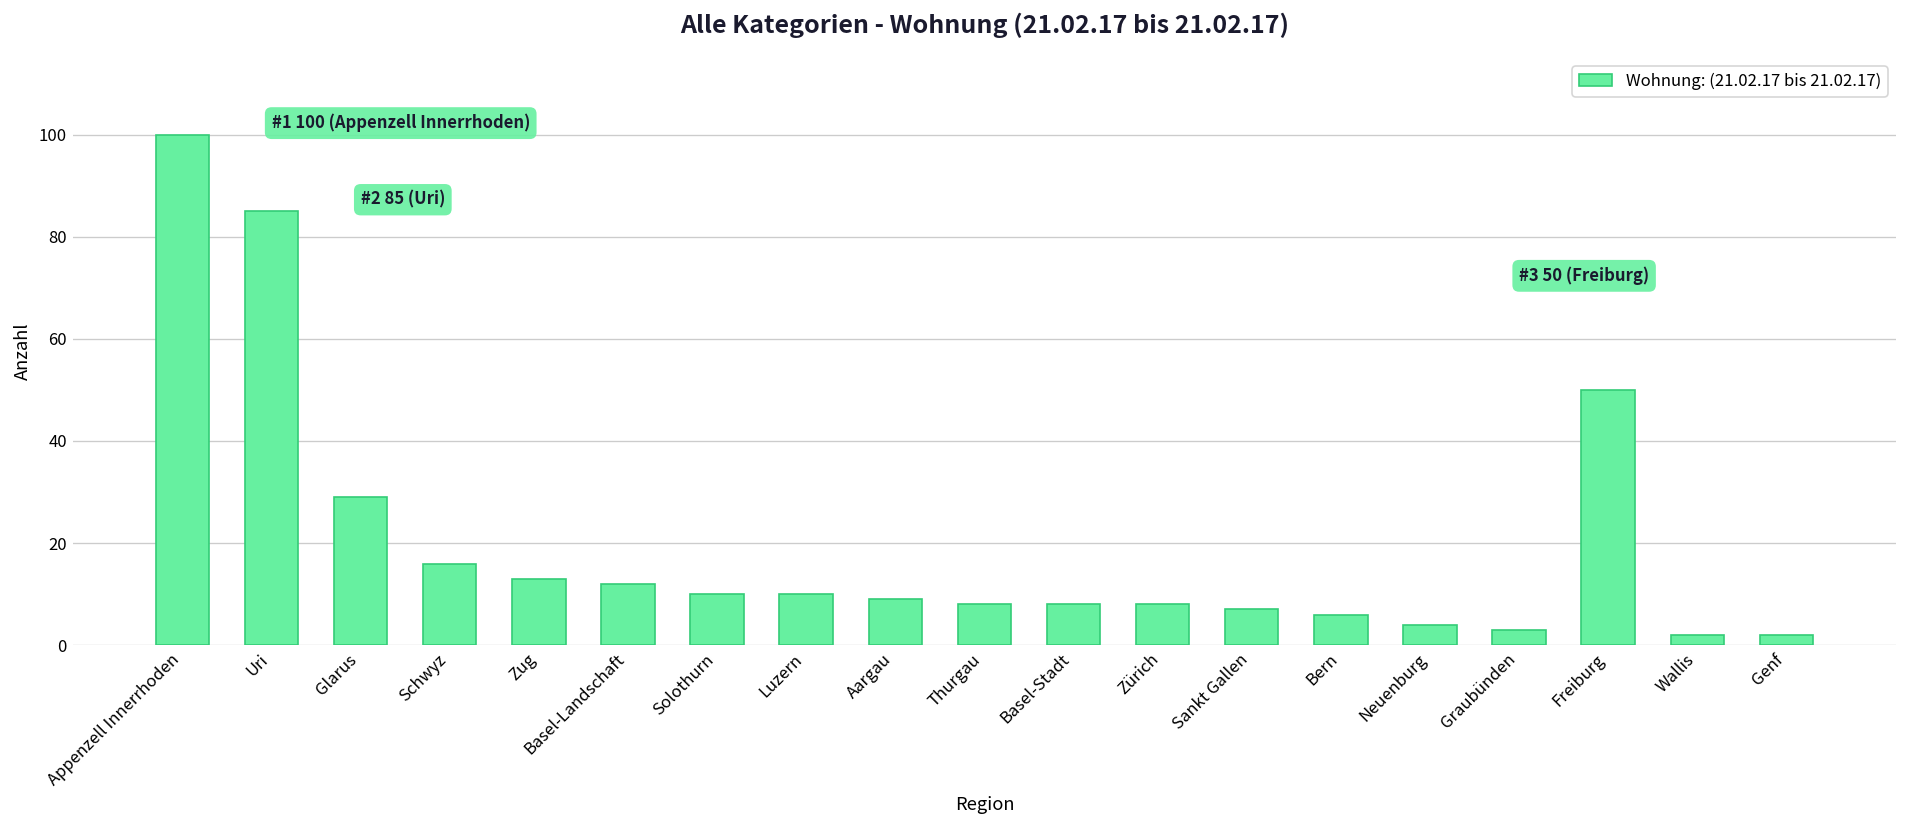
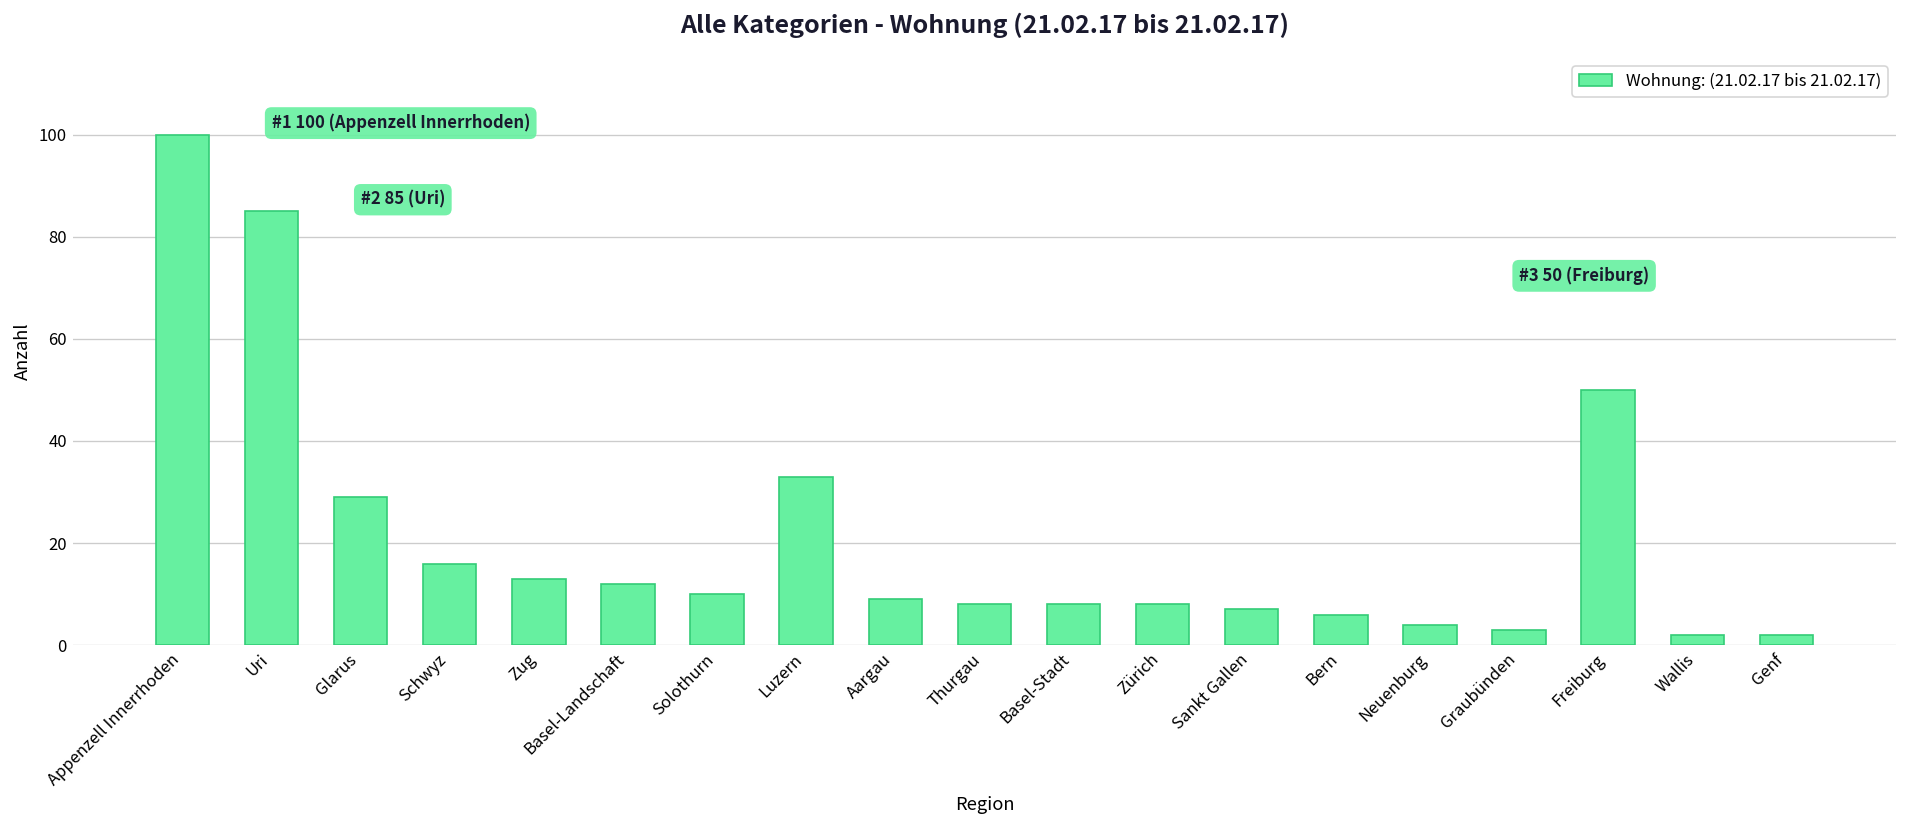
Luzern: 10 -> 33
